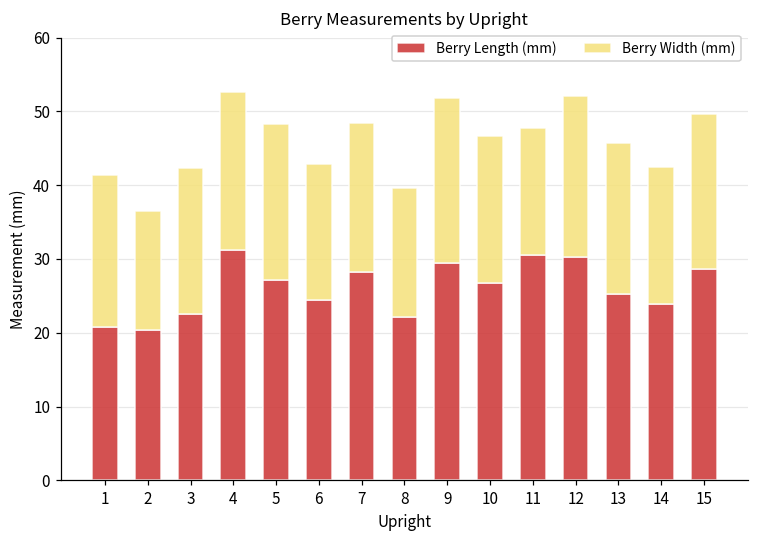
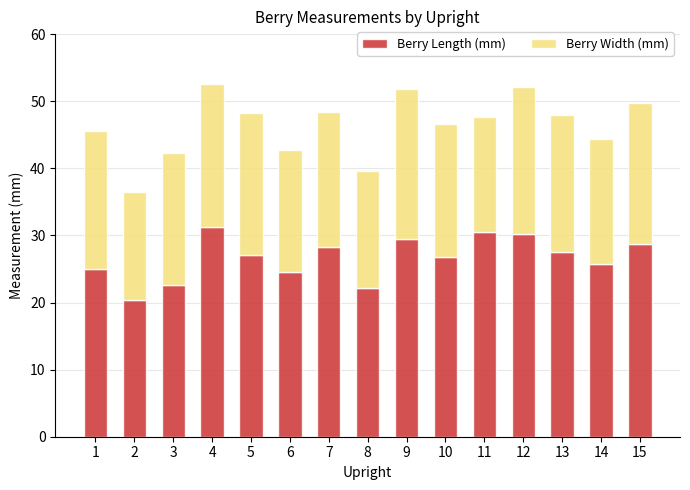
Berry Length (mm), 1: 21 -> 25
Berry Length (mm), 13: 25 -> 28
Berry Length (mm), 14: 24 -> 26
